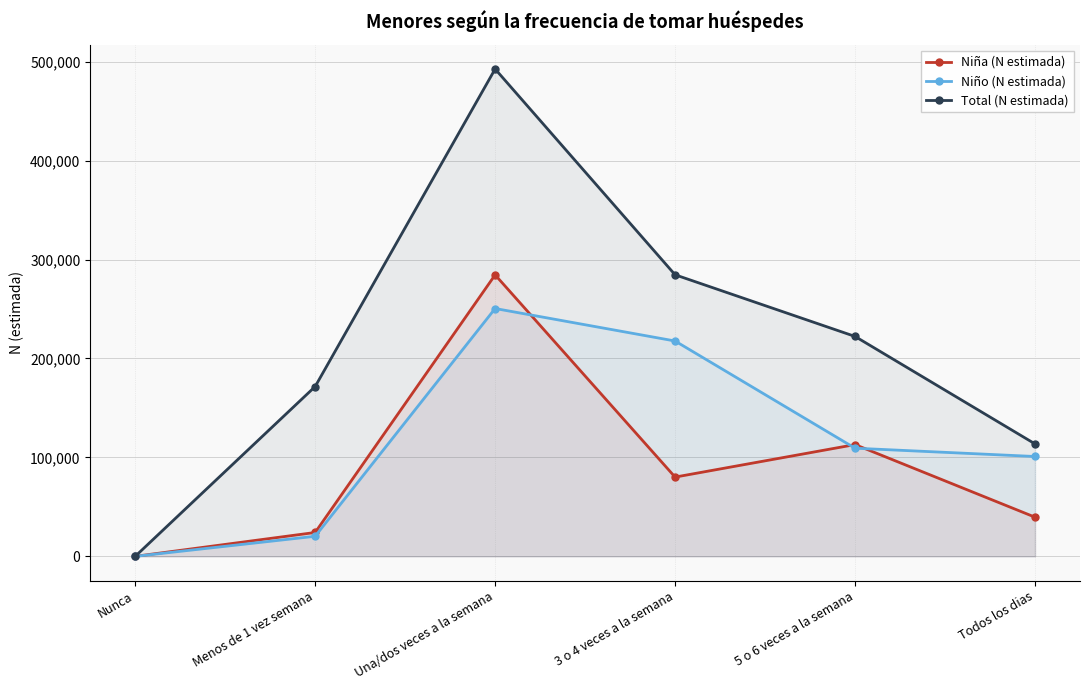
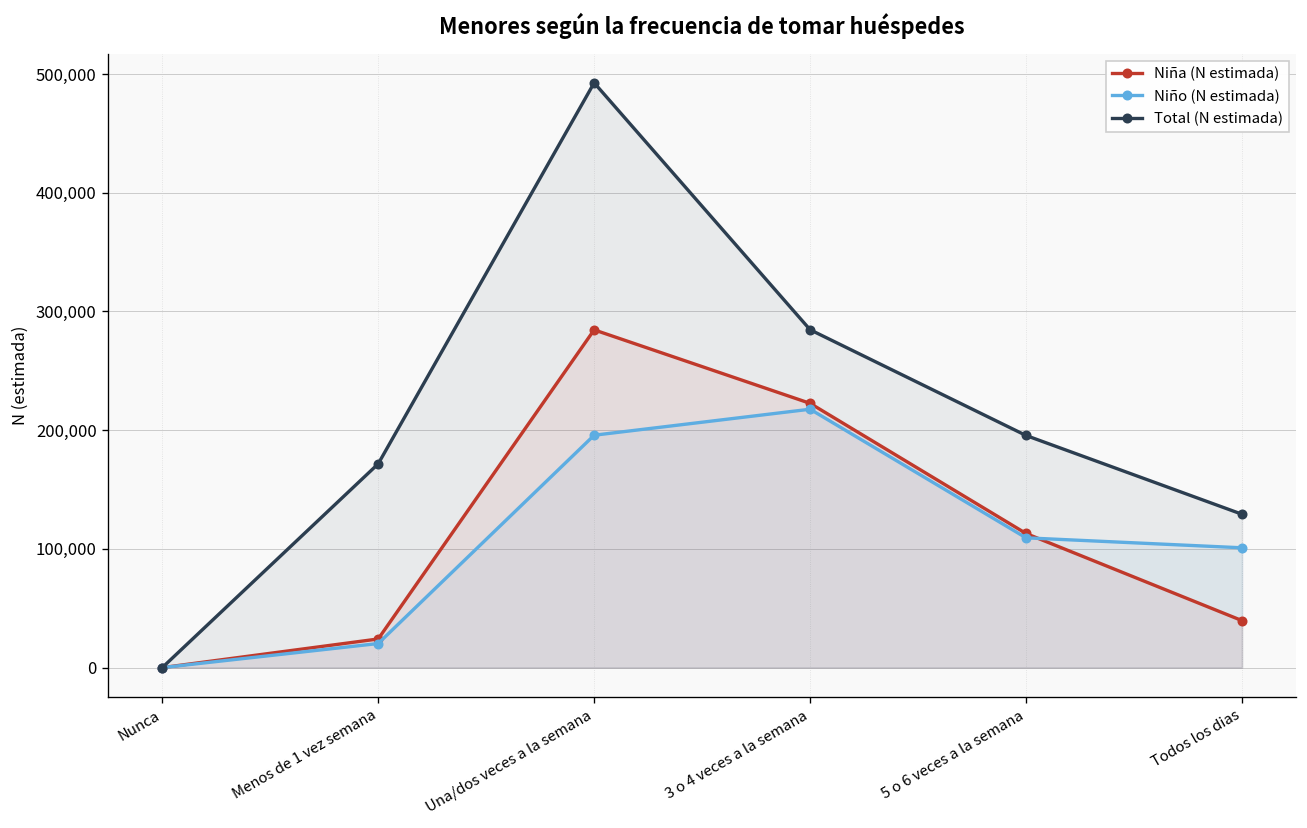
Niño (N estimada), Una/dos veces a la semana: 250,000 -> 200,000
Niña (N estimada), 3 o 4 veces a la semana: 80,000 -> 220,000
Total (N estimada), 5 o 6 veces a la semana: 220,000 -> 200,000
Total (N estimada), Todos los dias: 110,000 -> 130,000
